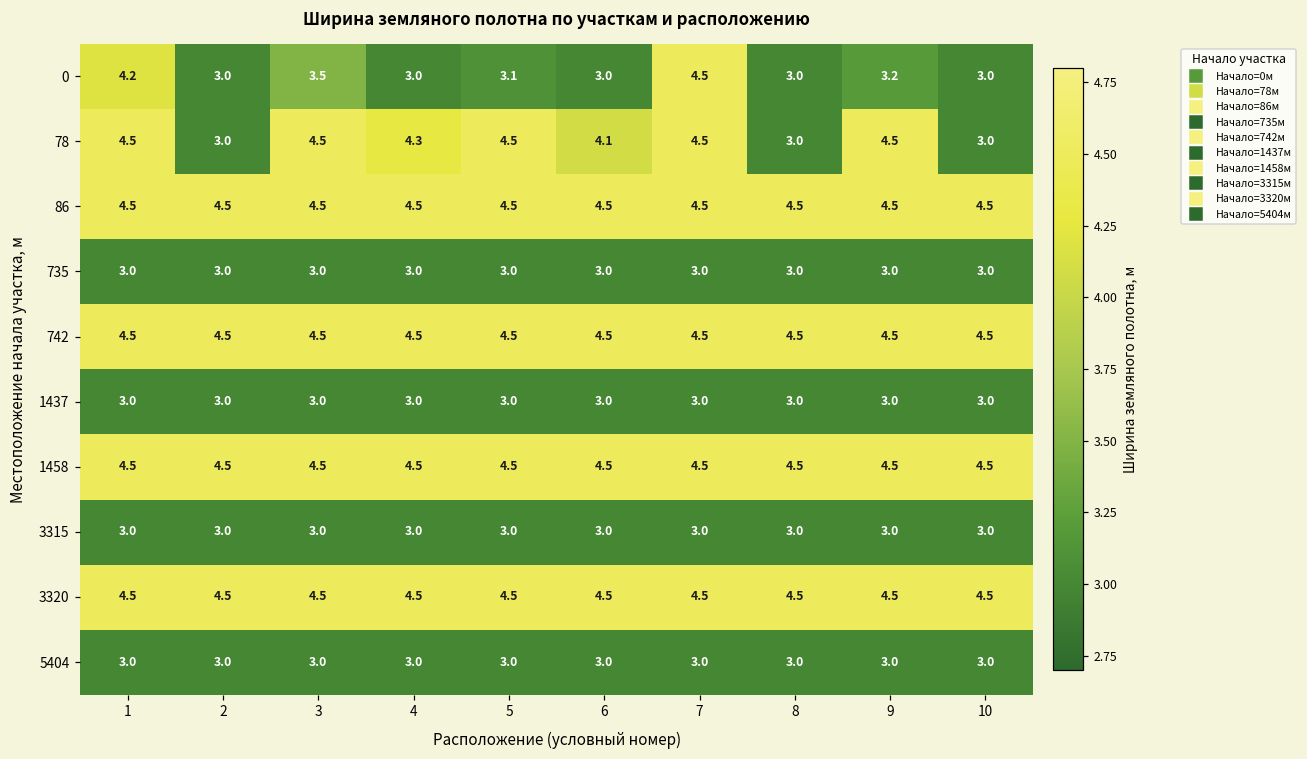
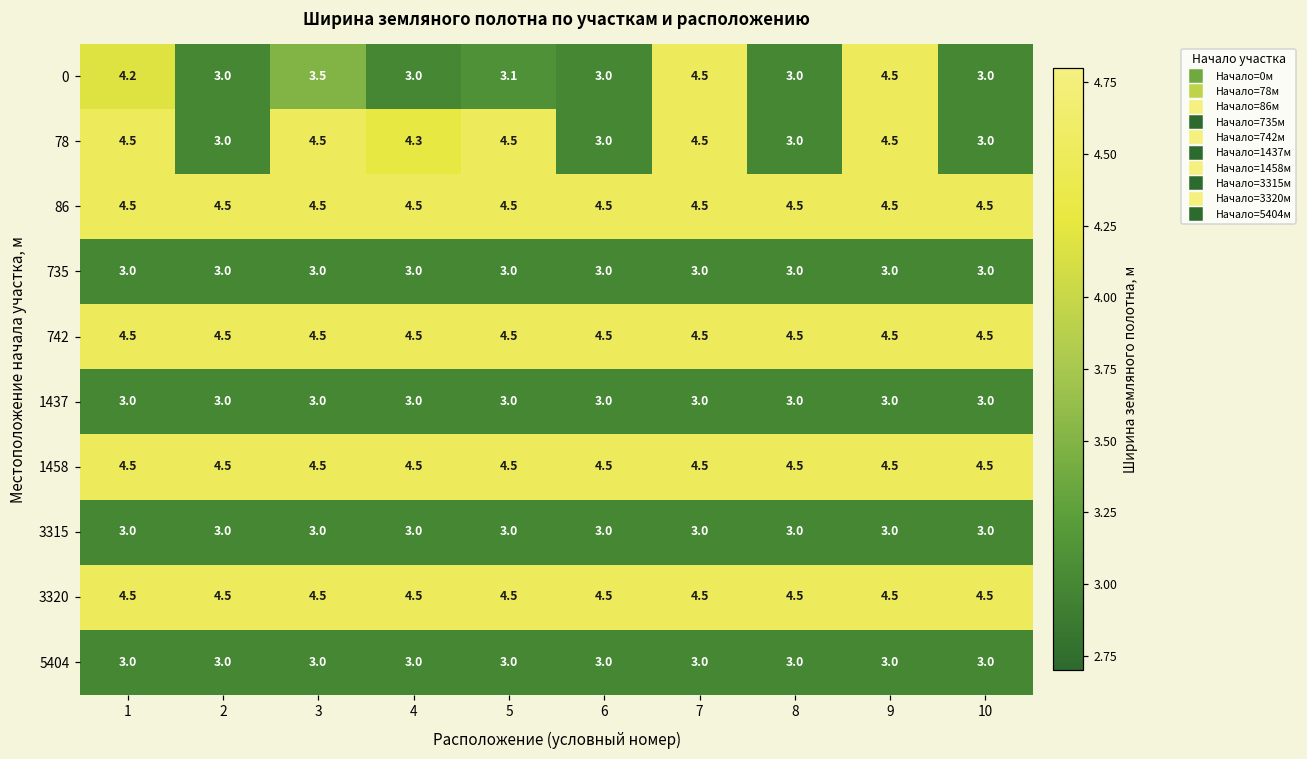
0, 9: 3.2 -> 4.5
78, 6: 4.1 -> 3.0
